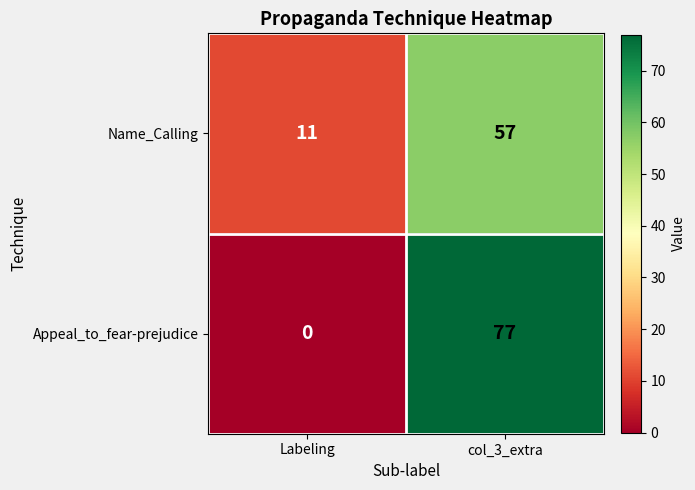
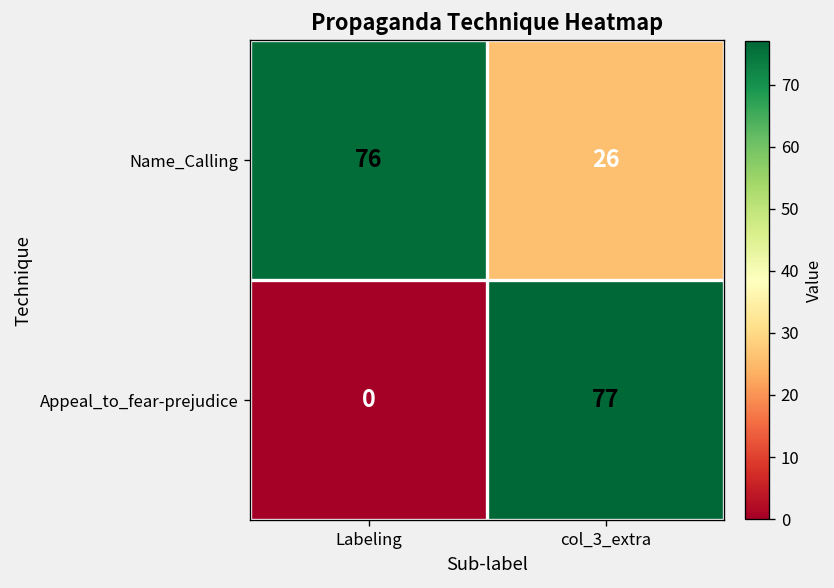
Name_Calling, Labeling: 11 -> 76
Name_Calling, col_3_extra: 57 -> 26
